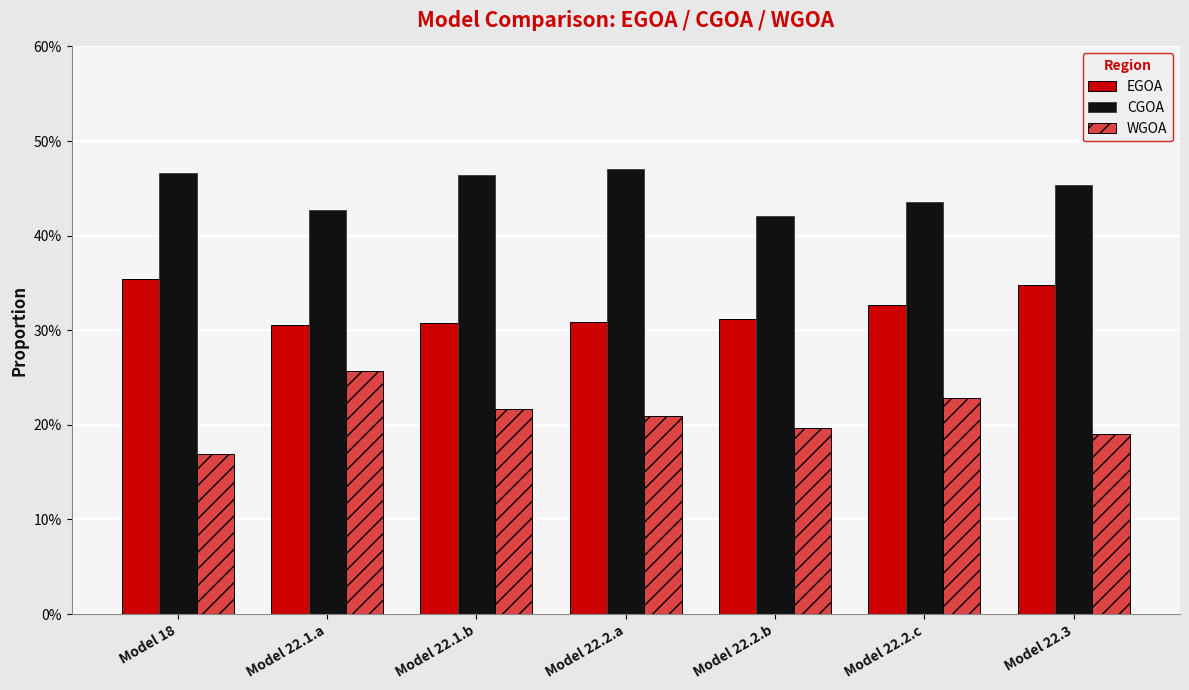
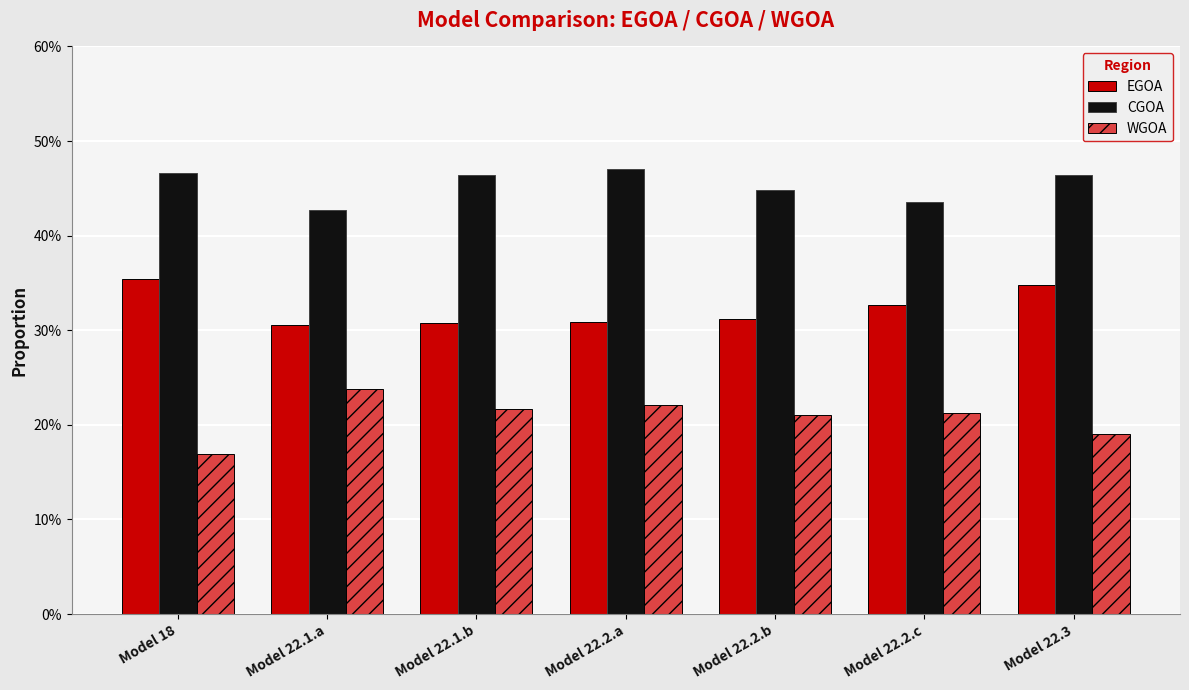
WGOA, Model 22.1.a: 26% -> 24%
WGOA, Model 22.2.a: 21% -> 22%
CGOA, Model 22.2.b: 42% -> 45%
WGOA, Model 22.2.b: 20% -> 21%
WGOA, Model 22.2.c: 23% -> 21%
CGOA, Model 22.3: 45% -> 46%
